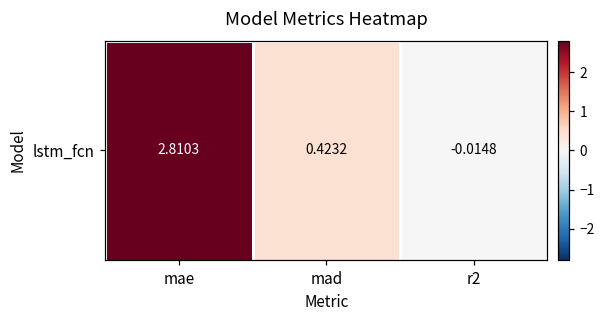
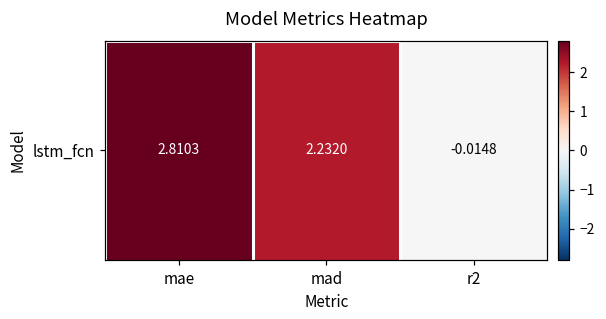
lstm_fcn, mad: 0.4232 -> 2.2320
